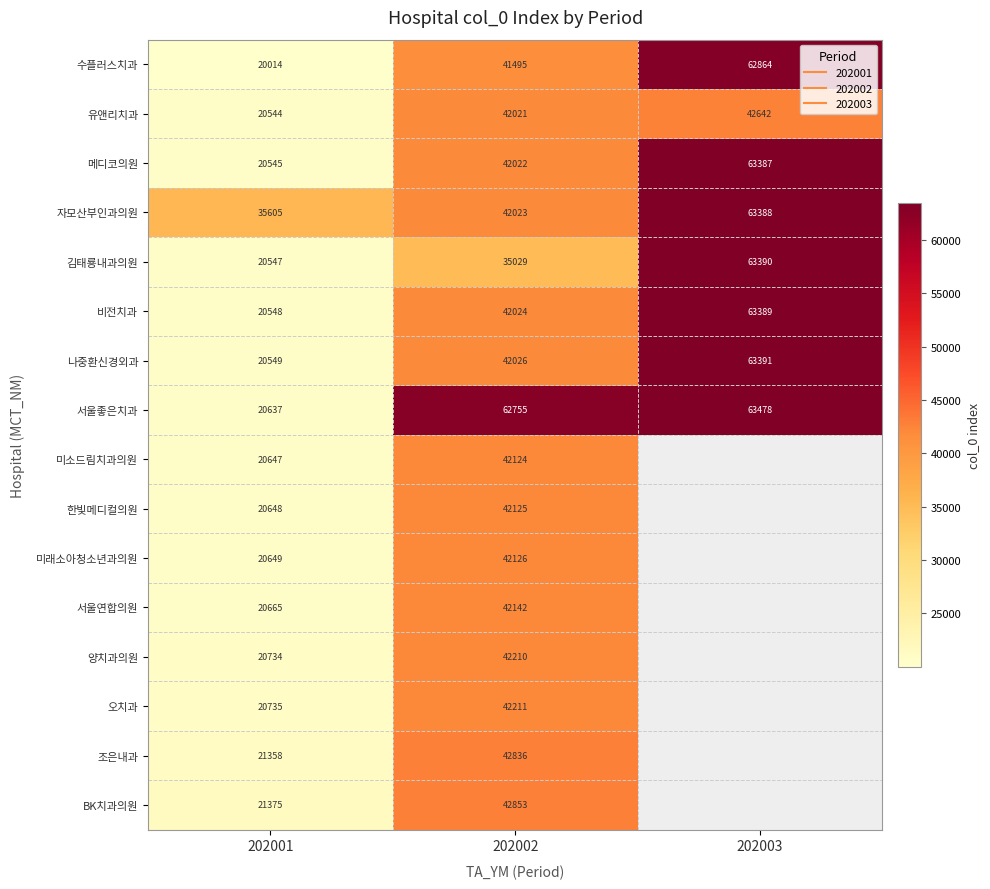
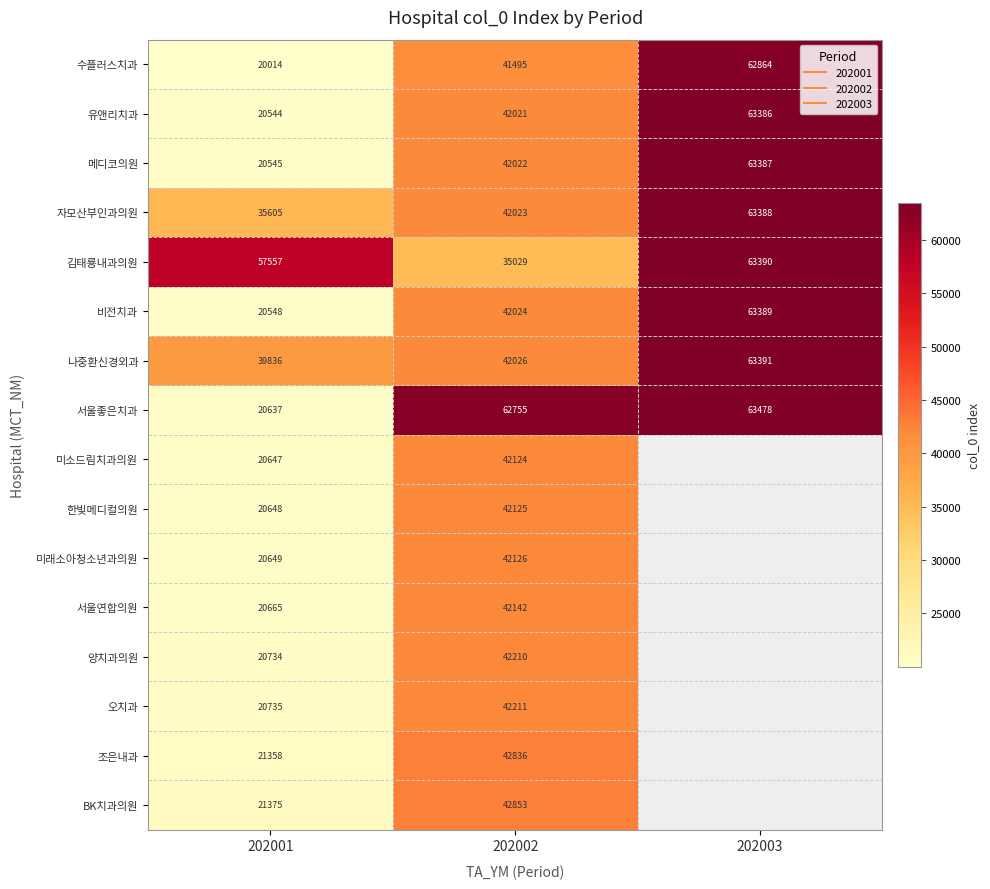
유앤리치과, 202003: 42642 -> 63386
김태룡내과의원, 202001: 20547 -> 57557
나중환신경외과, 202001: 20549 -> 39836
